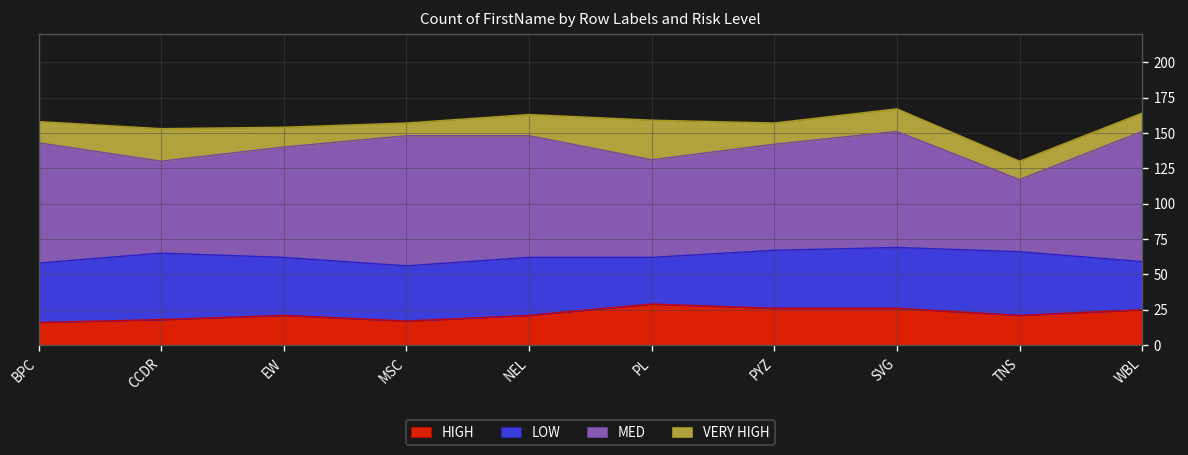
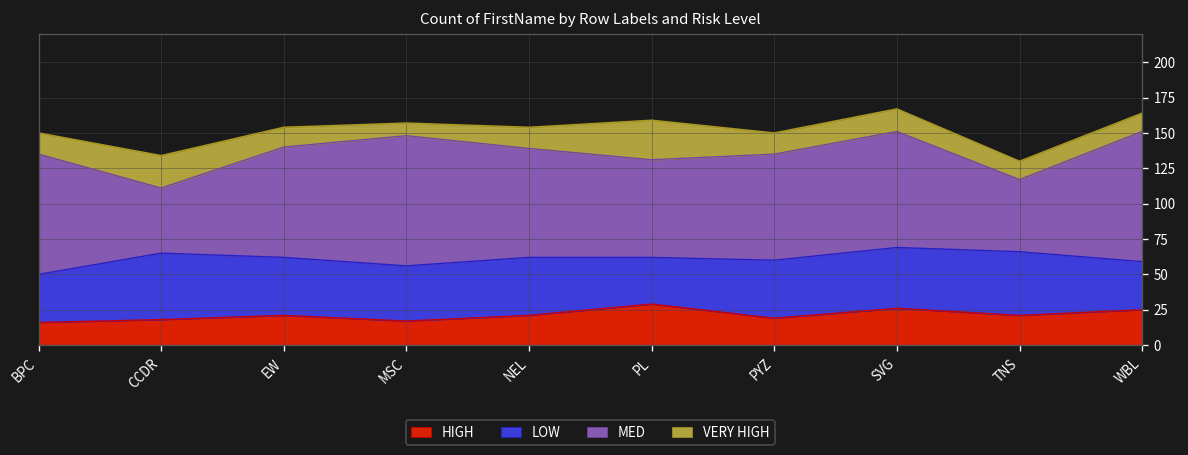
LOW, BPC: 42 -> 34
MED, CCDR: 65 -> 46
MED, NEL: 86 -> 77
HIGH, PYZ: 26 -> 19
